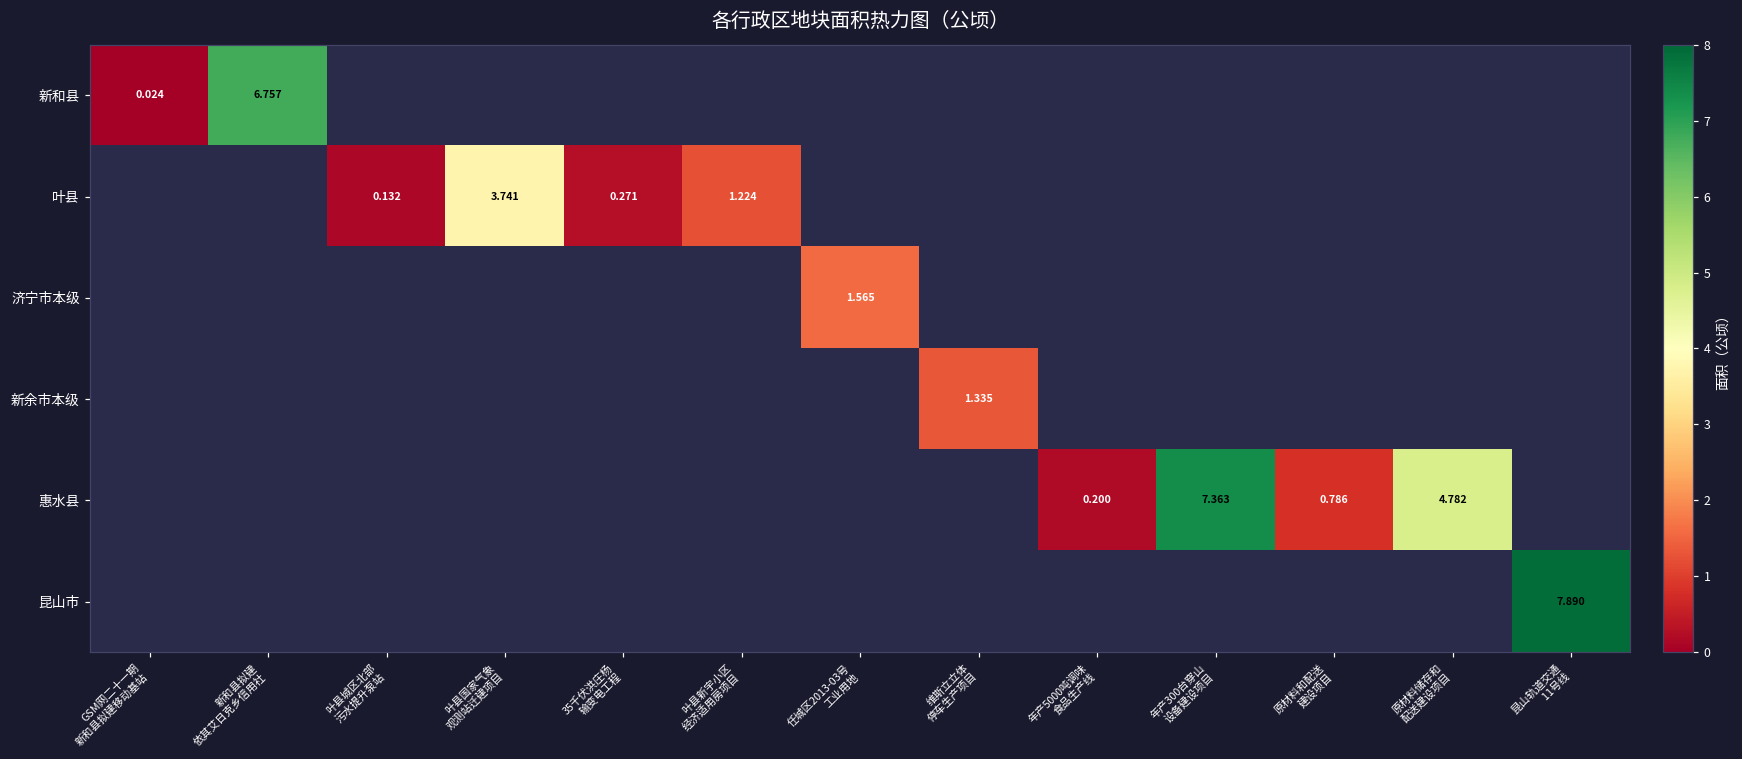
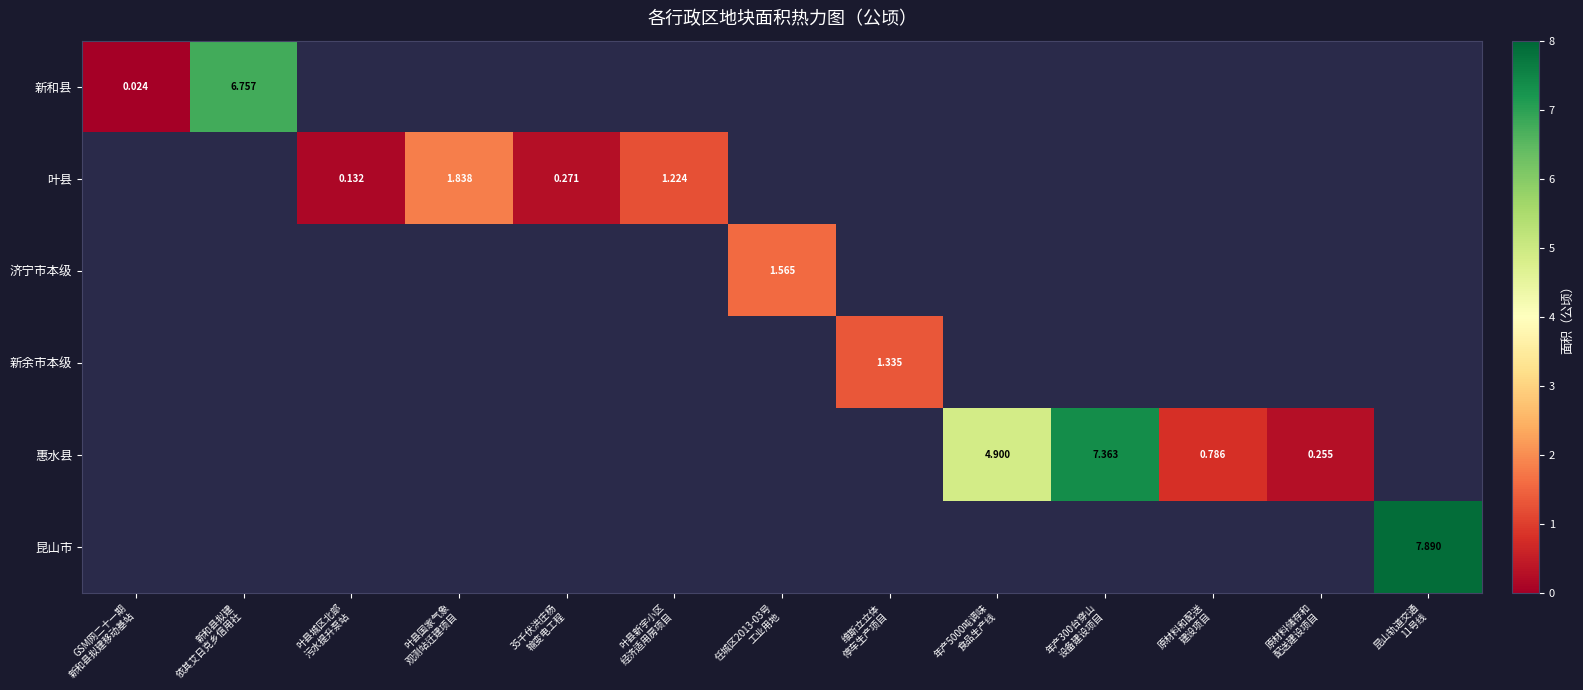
叶县, 叶县国家气象 观测站迁建项目: 3.741 -> 1.838
惠水县, 年产5000吨调味 食品生产线: 0.200 -> 4.900
惠水县, 原材料储存和 配送建设项目: 4.782 -> 0.255
